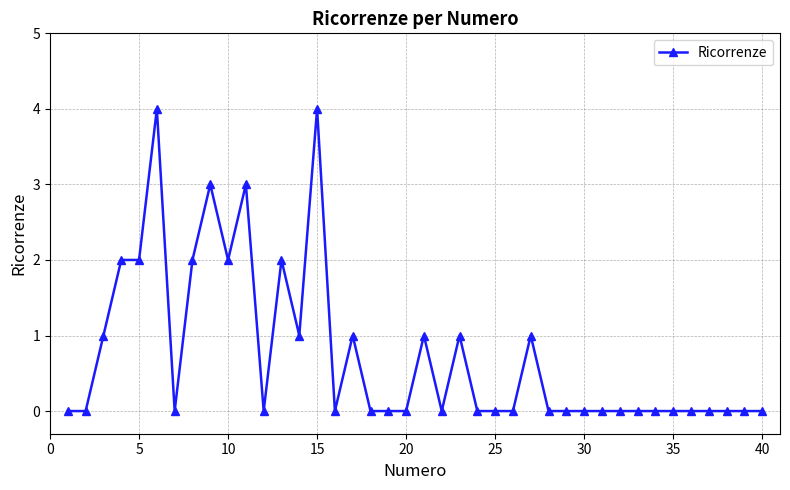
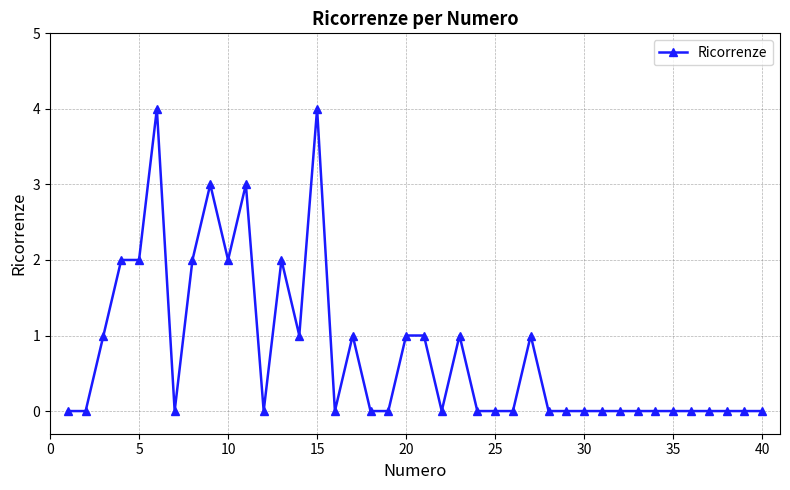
20: 0 -> 1
